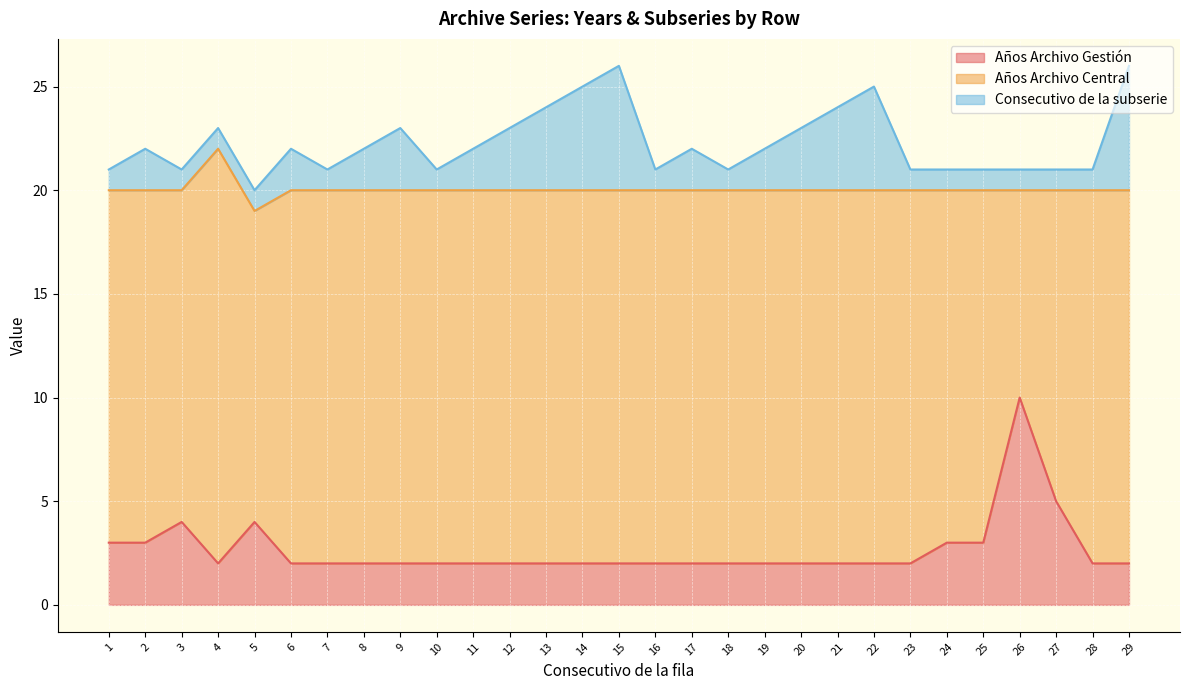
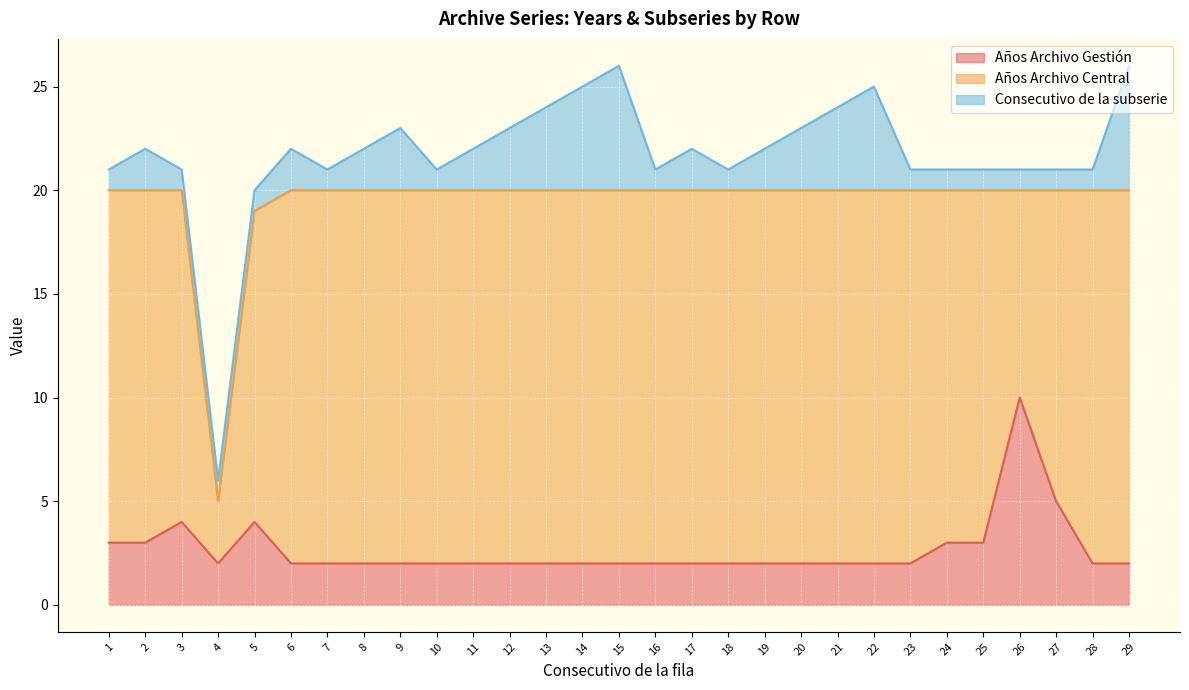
Años Archivo Central, 4: 20 -> 3
